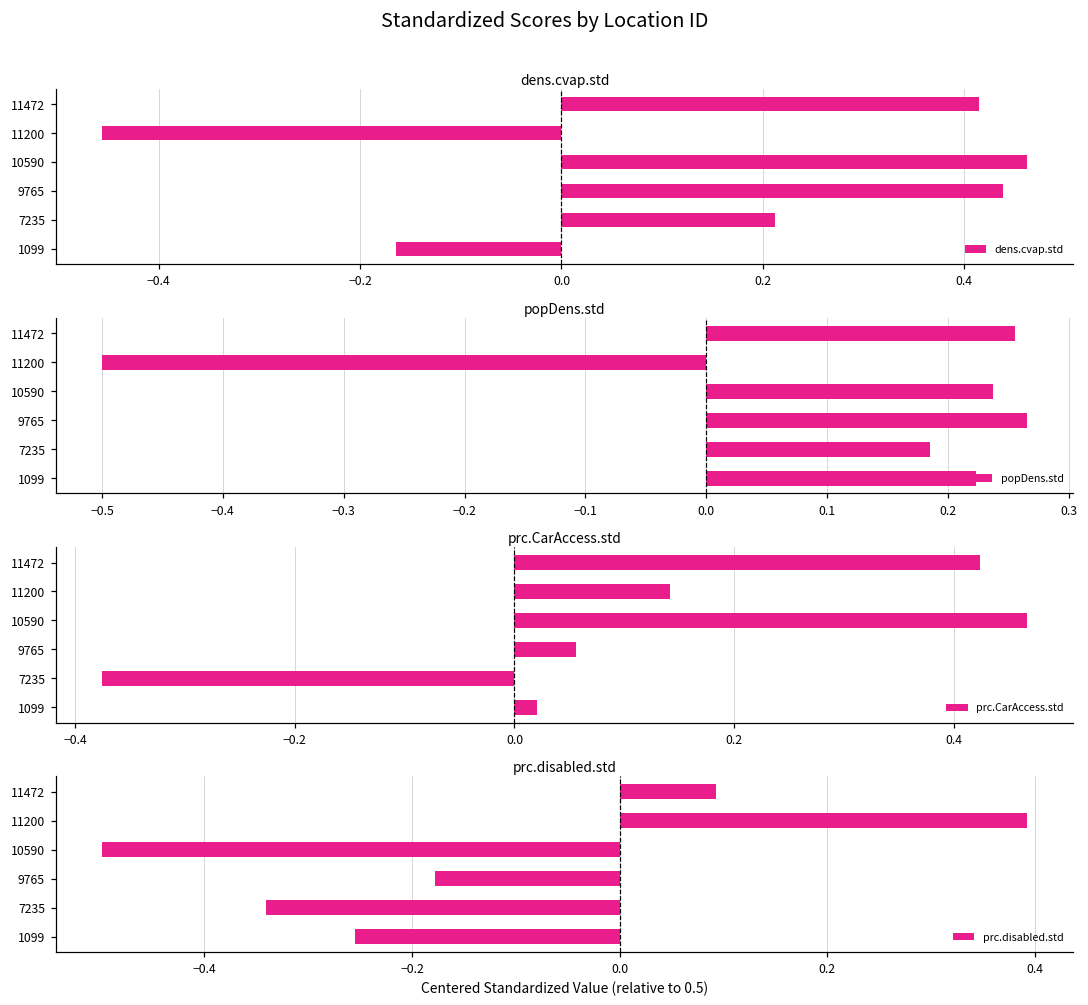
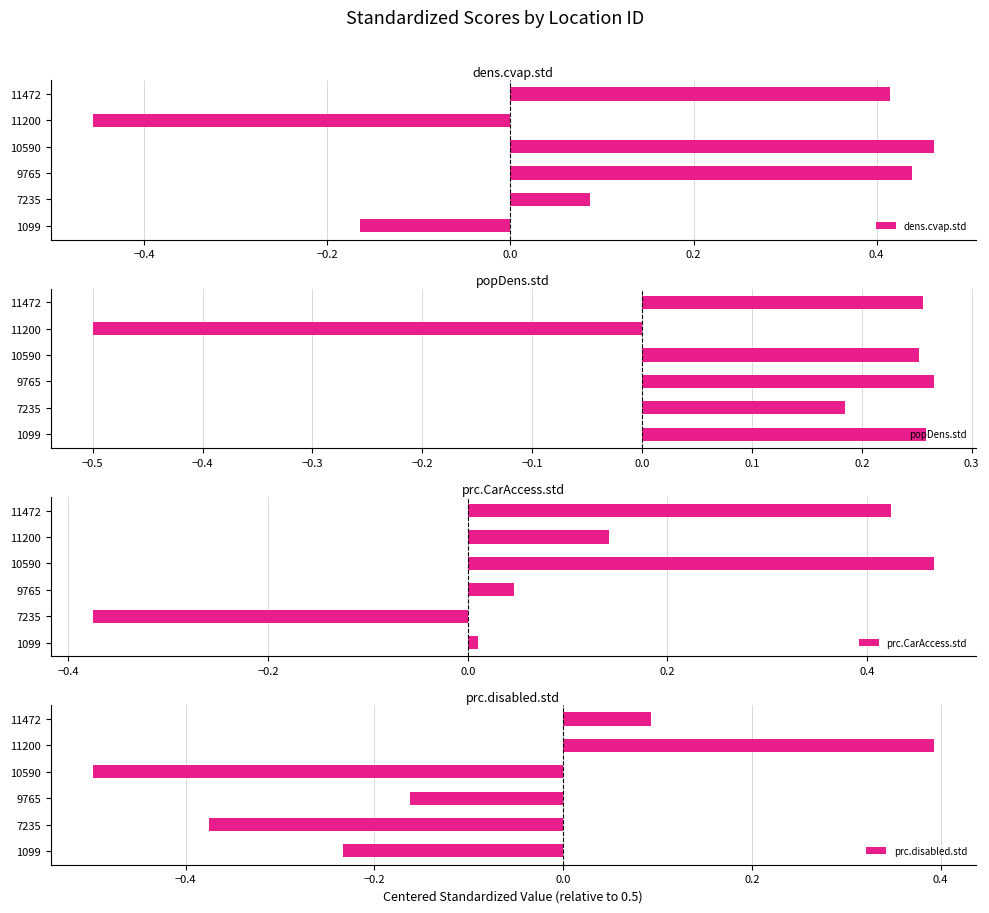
dens.cvap.std, 7235: 0.21 -> 0.09
popDens.std, 10590: 0.237 -> 0.252
popDens.std, 1099: 0.223 -> 0.258
prc.CarAccess.std, 9765: 0.06 -> 0.05
prc.CarAccess.std, 1099: 0.02 -> 0.01
prc.disabled.std, 9765: -0.18 -> -0.16
prc.disabled.std, 7235: -0.34 -> -0.37
prc.disabled.std, 1099: -0.25 -> -0.23
